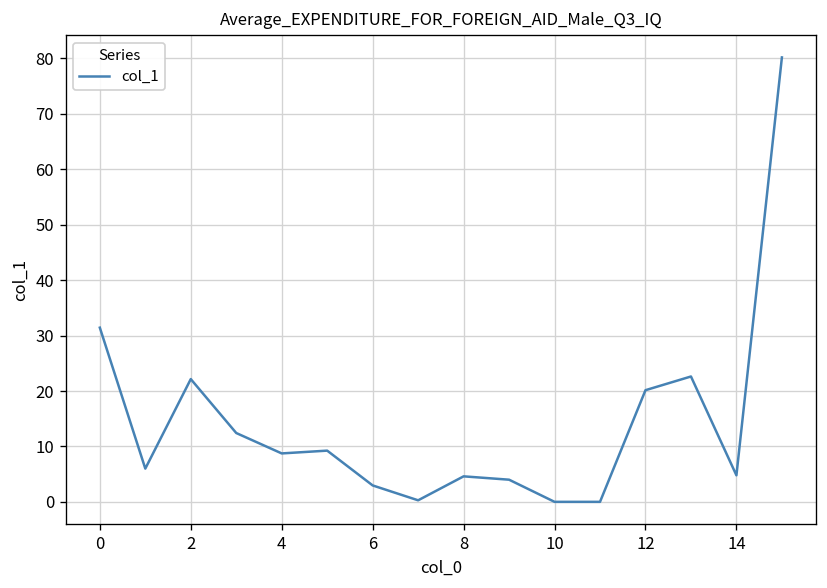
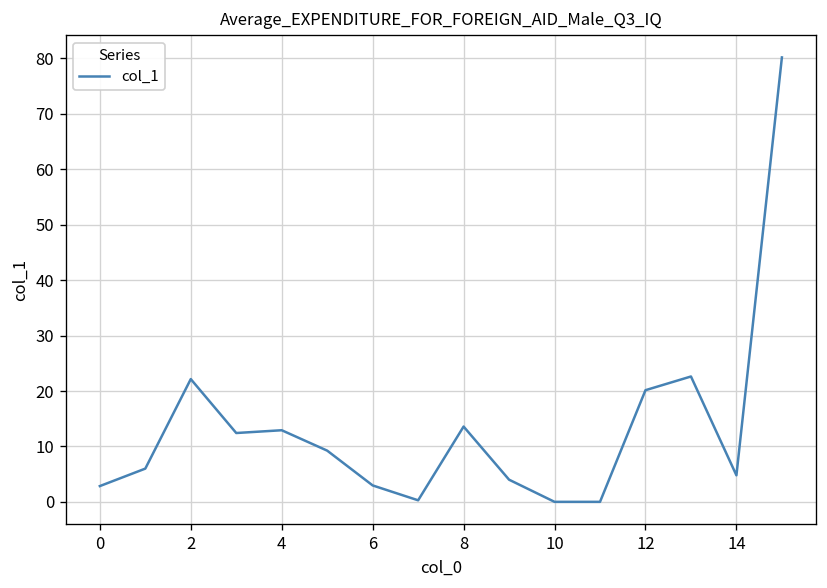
0: 31 -> 3
4: 9 -> 13
8: 5 -> 14
